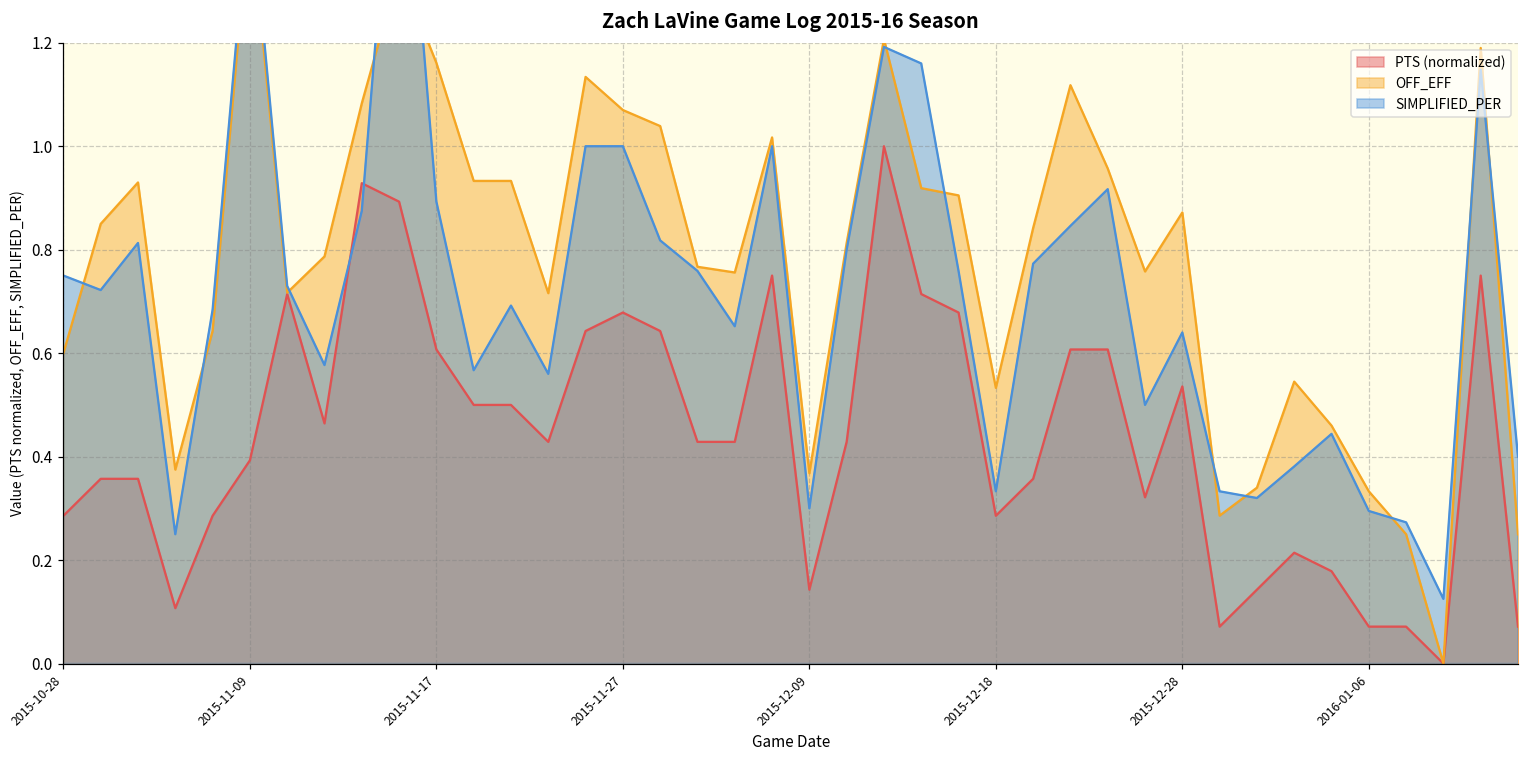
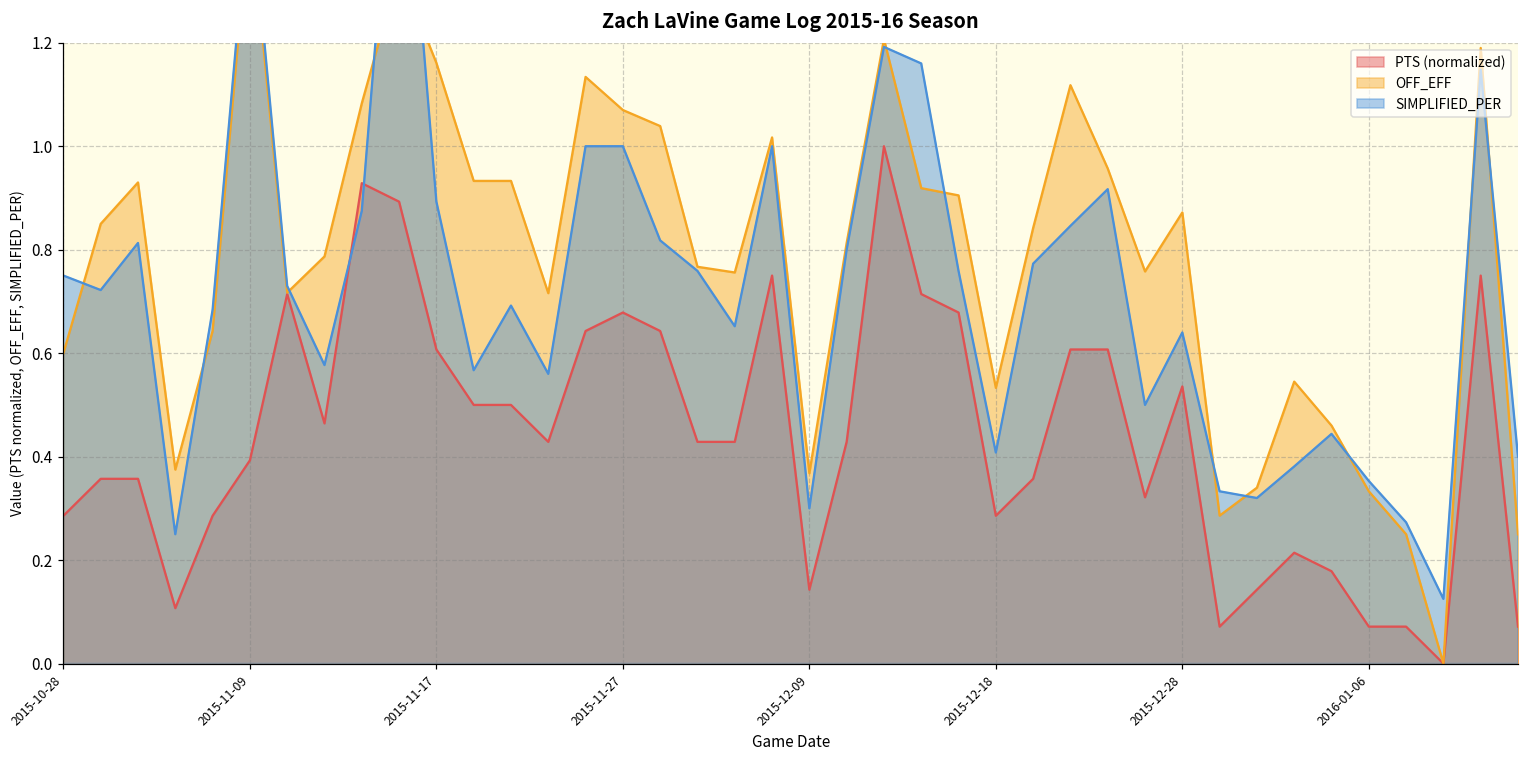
SIMPLIFIED_PER, 2015-12-18: 0.33 -> 0.41
SIMPLIFIED_PER, 2016-01-06: 0.30 -> 0.35
